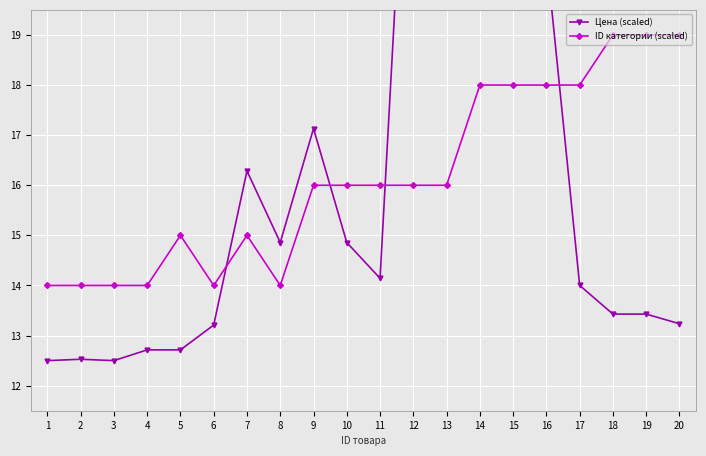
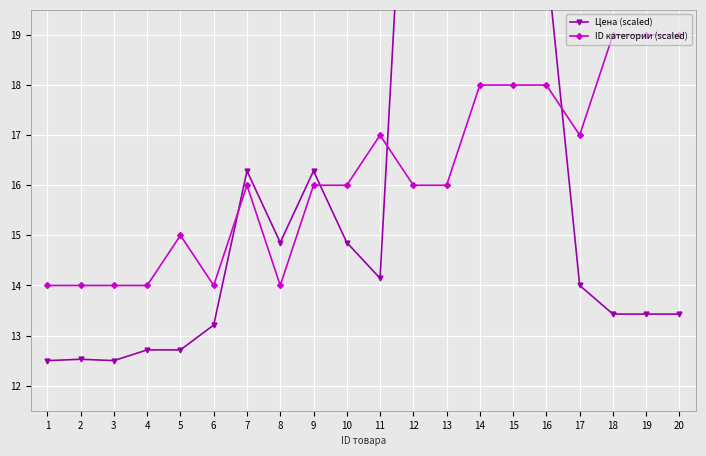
ID категории (scaled), 7: 15.0 -> 16.0
Цена (scaled), 9: 17.1 -> 16.3
ID категории (scaled), 11: 16.0 -> 17.0
ID категории (scaled), 17: 18.0 -> 17.0
Цена (scaled), 20: 13.2 -> 13.4
